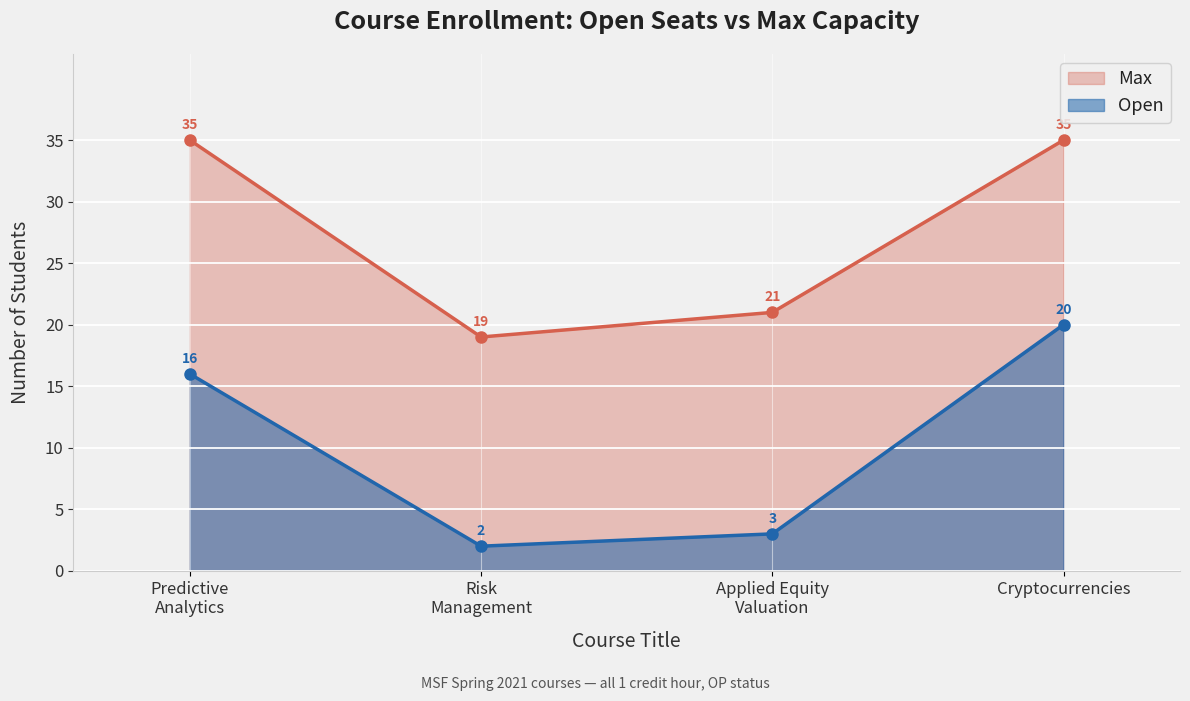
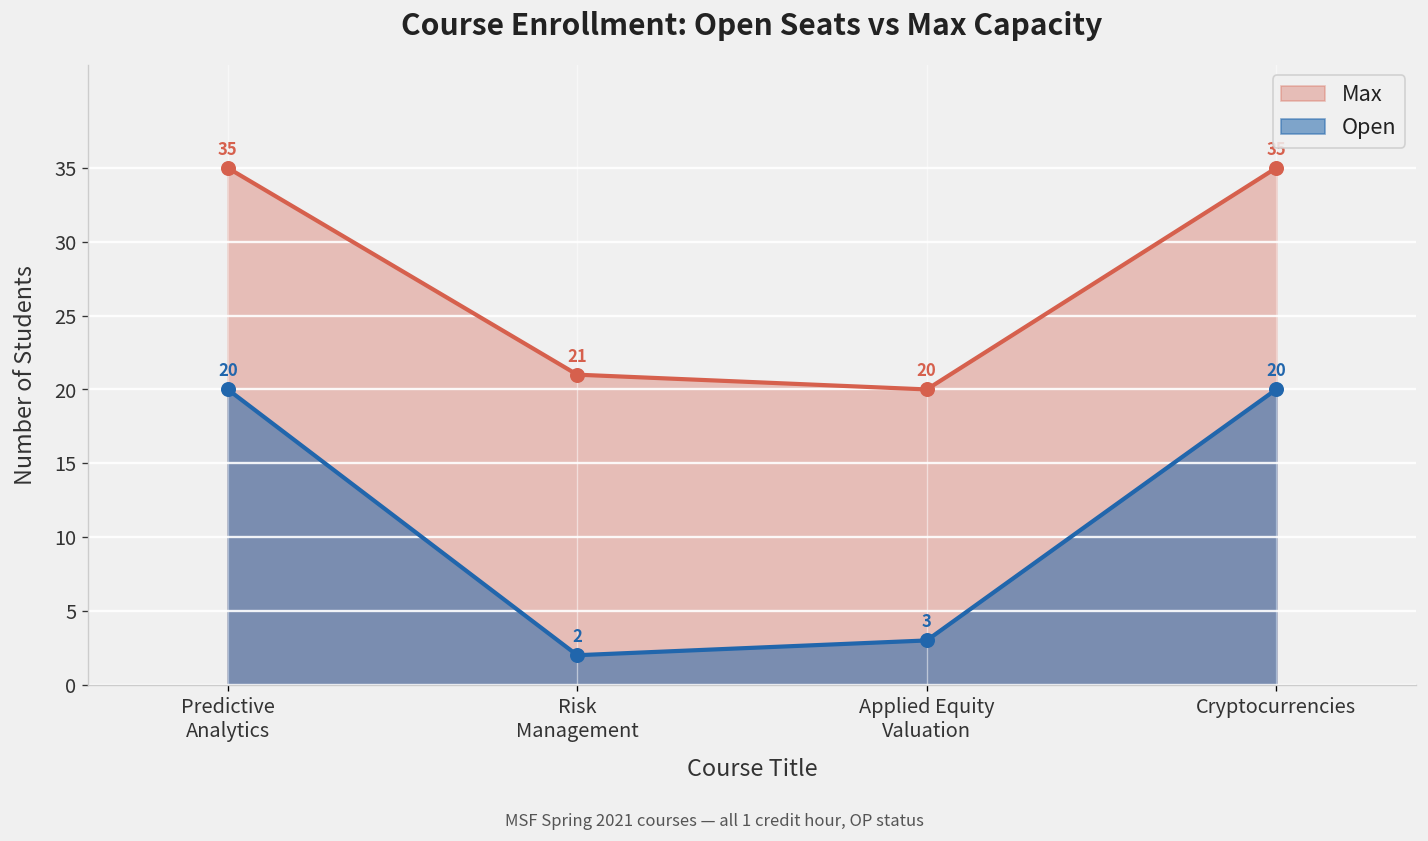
Open, Predictive Analytics: 16 -> 20
Max, Risk Management: 19 -> 21
Max, Applied Equity Valuation: 21 -> 20
